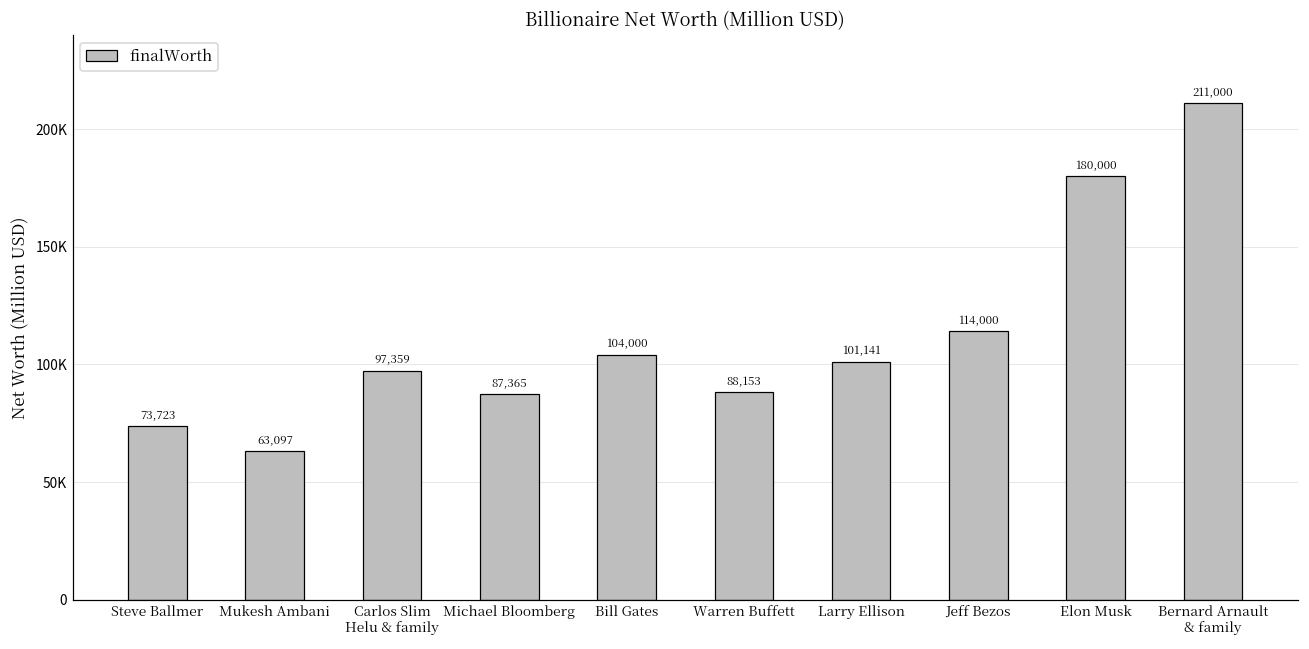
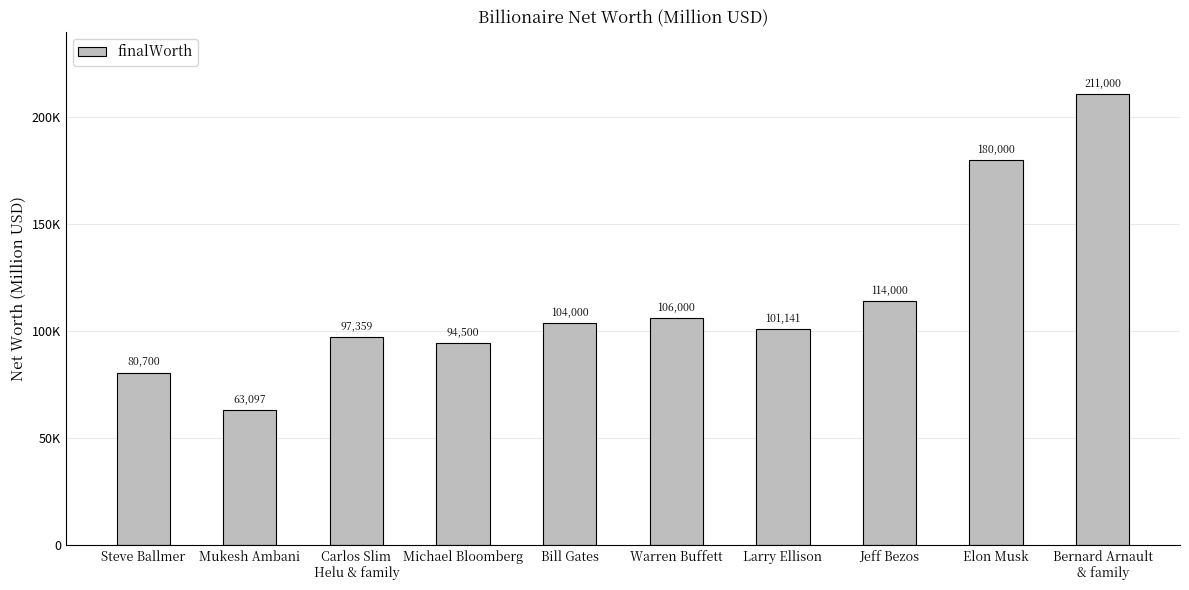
Steve Ballmer: 73,723 -> 80,700
Michael Bloomberg: 87,365 -> 94,500
Warren Buffett: 88,153 -> 106,000
